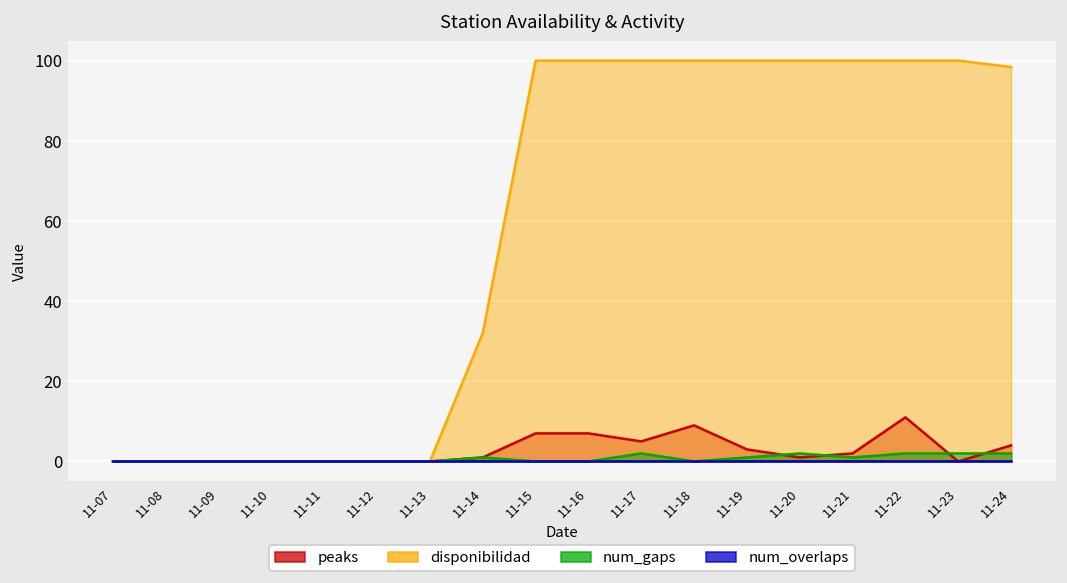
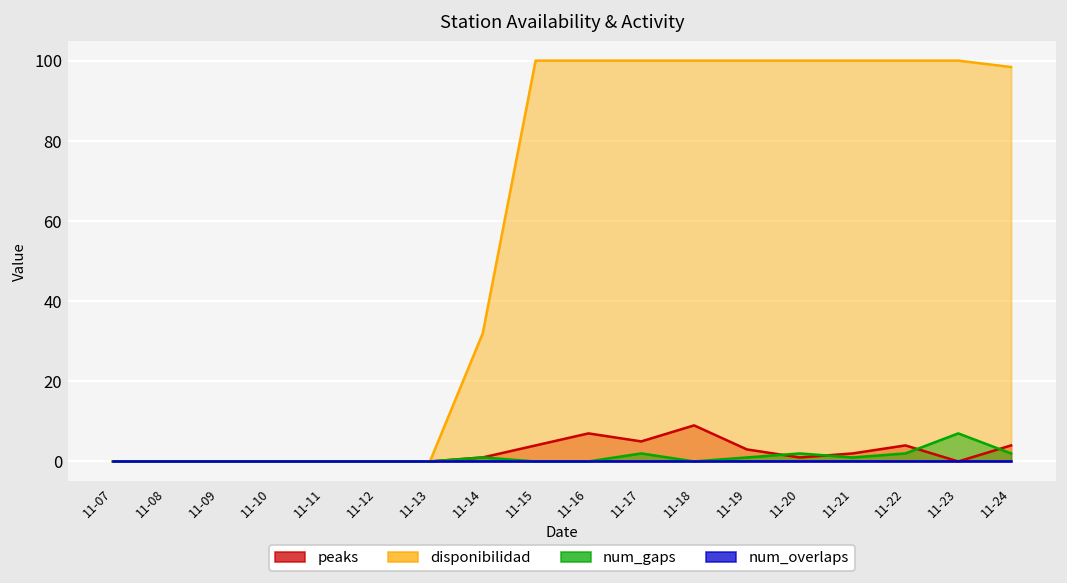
peaks, 11-15: 7 -> 4
peaks, 11-22: 11 -> 4
num_gaps, 11-23: 2 -> 7
